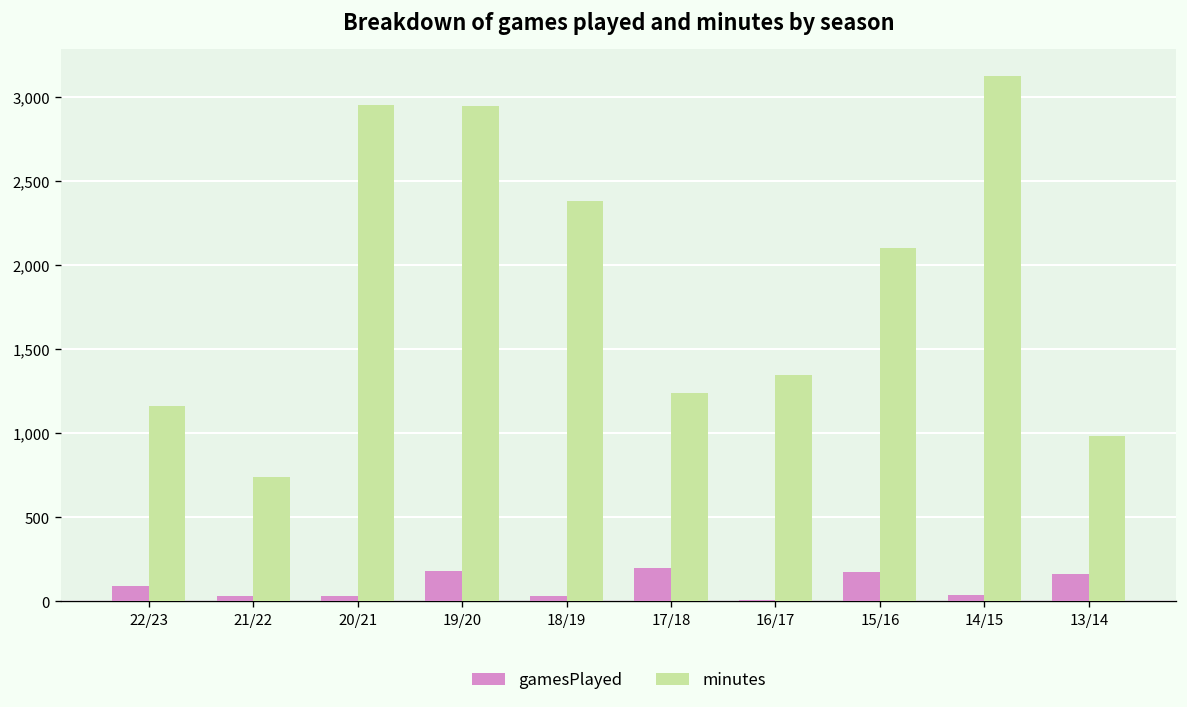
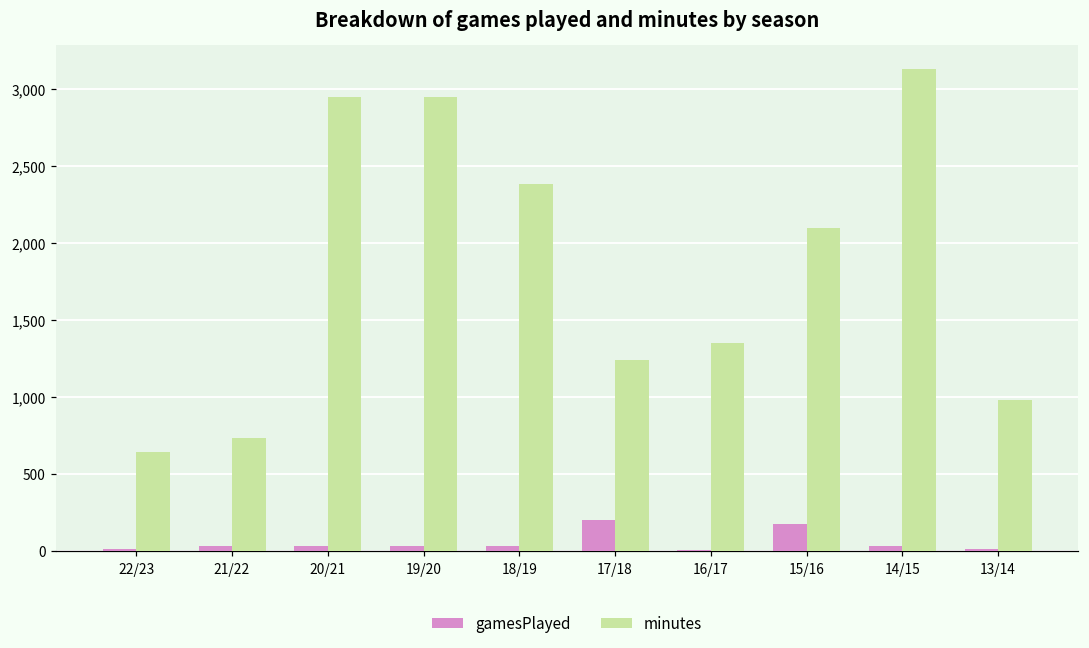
gamesPlayed, 22/23: 90 -> 10
minutes, 22/23: 1,160 -> 640
gamesPlayed, 19/20: 180 -> 30
gamesPlayed, 13/14: 160 -> 20
